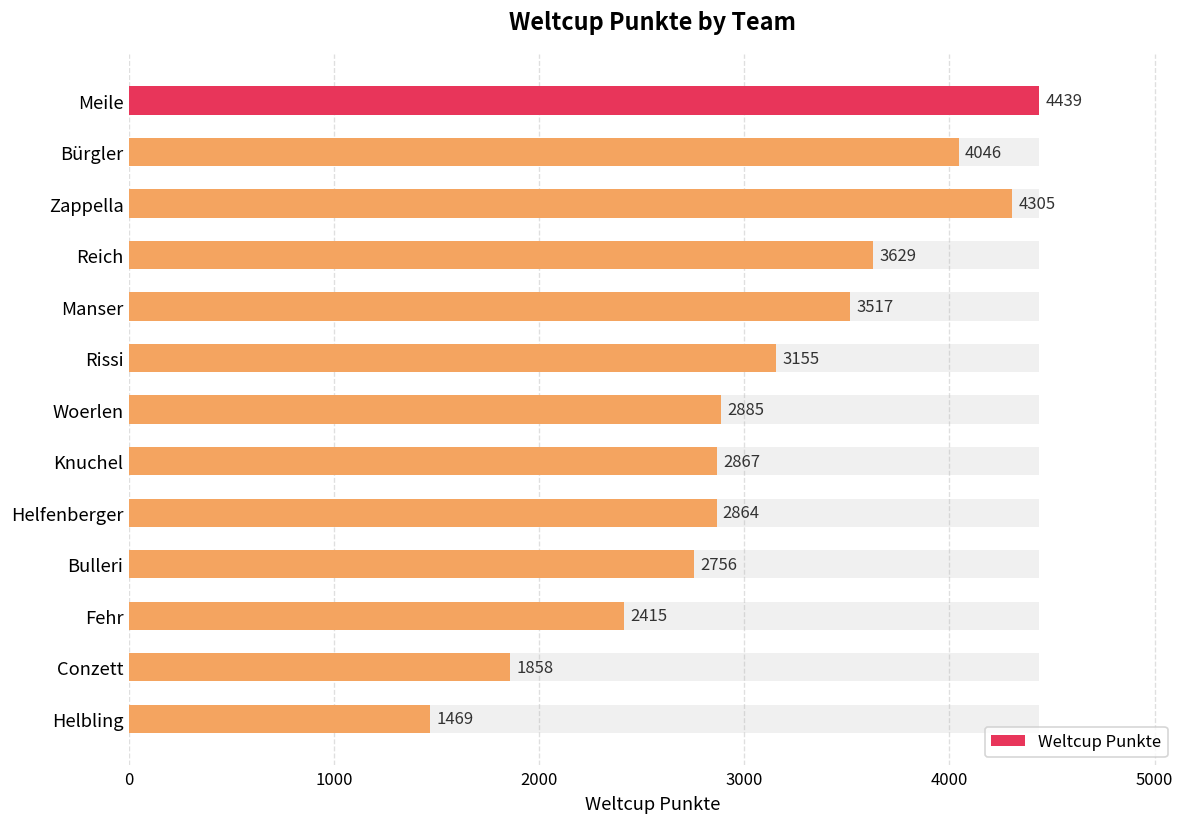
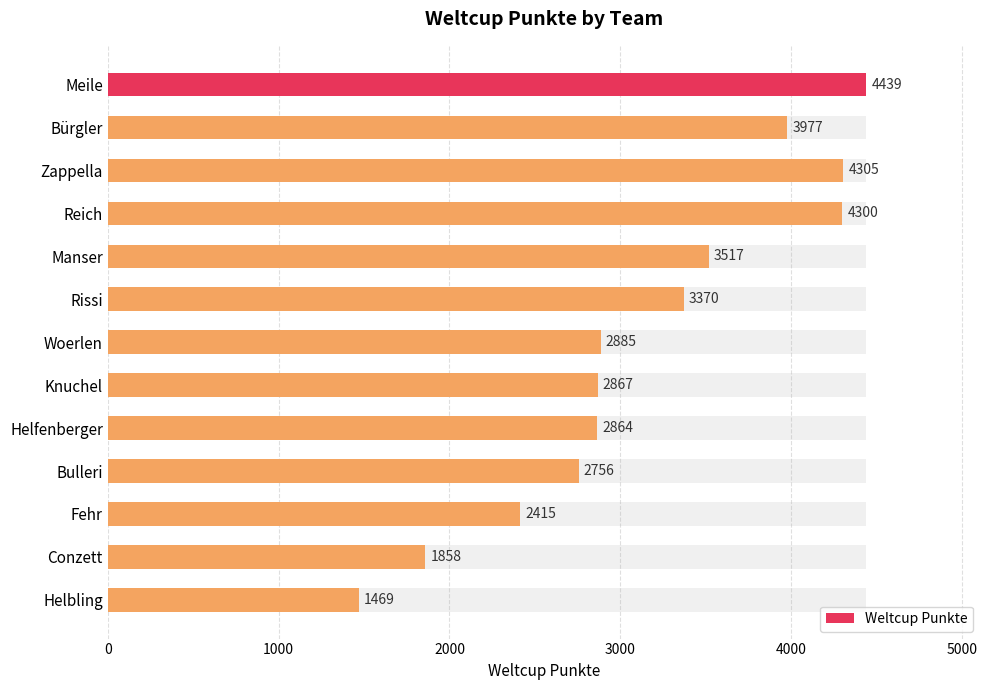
Weltcup Punkte, Bürgler: 4046 -> 3977
Weltcup Punkte, Reich: 3629 -> 4300
Weltcup Punkte, Rissi: 3155 -> 3370
